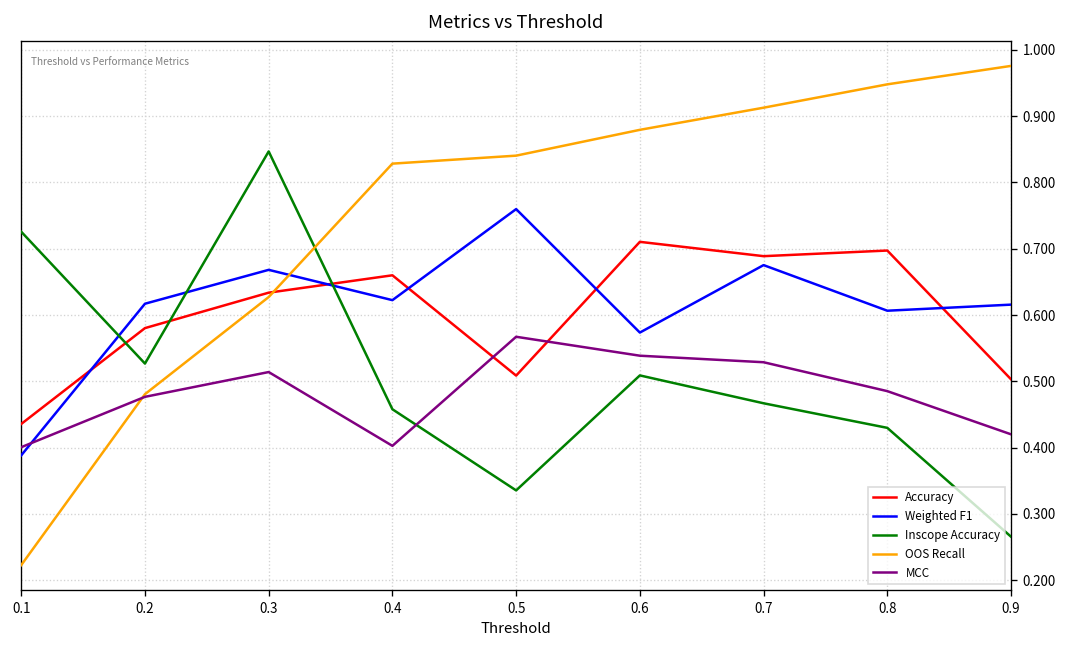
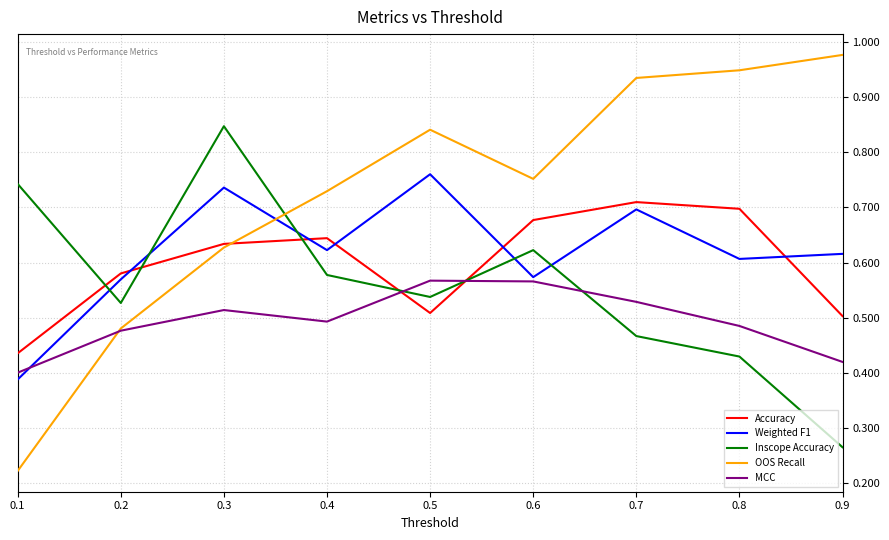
Inscope Accuracy, 0.1: 0.73 -> 0.74
Weighted F1, 0.2: 0.62 -> 0.57
Weighted F1, 0.3: 0.67 -> 0.74
Accuracy, 0.4: 0.66 -> 0.64
Inscope Accuracy, 0.4: 0.46 -> 0.58
OOS Recall, 0.4: 0.83 -> 0.73
MCC, 0.4: 0.40 -> 0.49
Inscope Accuracy, 0.5: 0.34 -> 0.54
Accuracy, 0.6: 0.71 -> 0.68
Inscope Accuracy, 0.6: 0.51 -> 0.62
OOS Recall, 0.6: 0.88 -> 0.75
MCC, 0.6: 0.54 -> 0.57
Accuracy, 0.7: 0.69 -> 0.71
Weighted F1, 0.7: 0.68 -> 0.70
OOS Recall, 0.7: 0.91 -> 0.93
